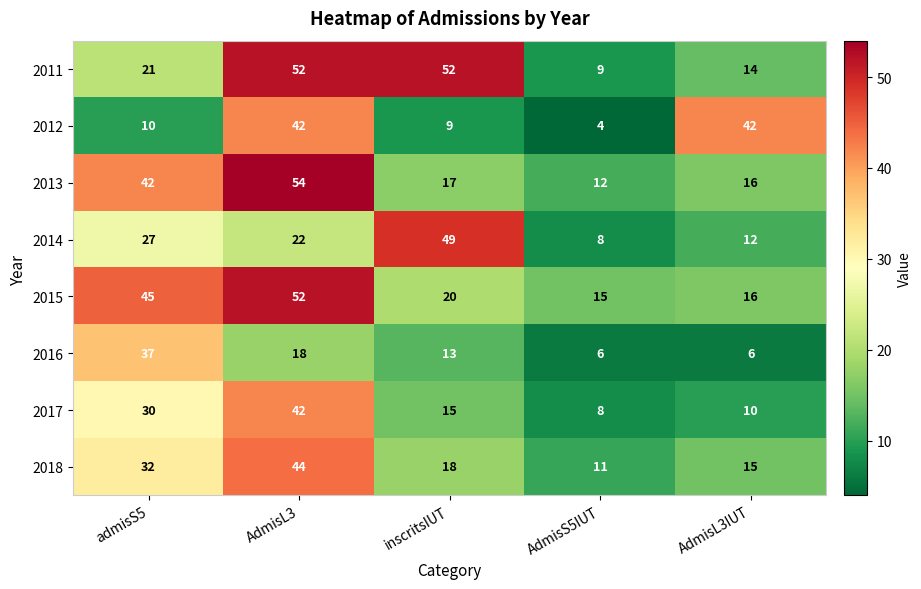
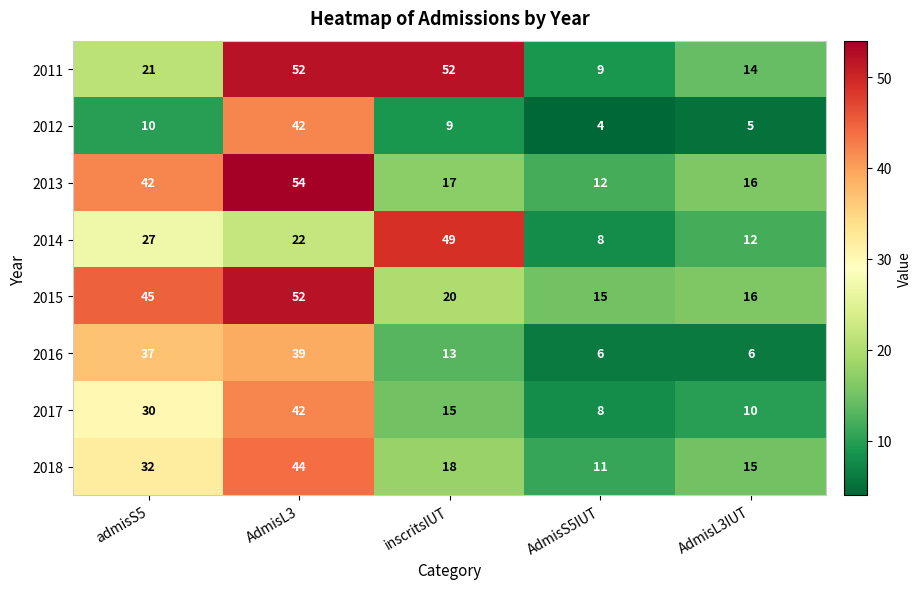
2012, AdmisL3IUT: 42 -> 5
2016, AdmisL3: 18 -> 39
